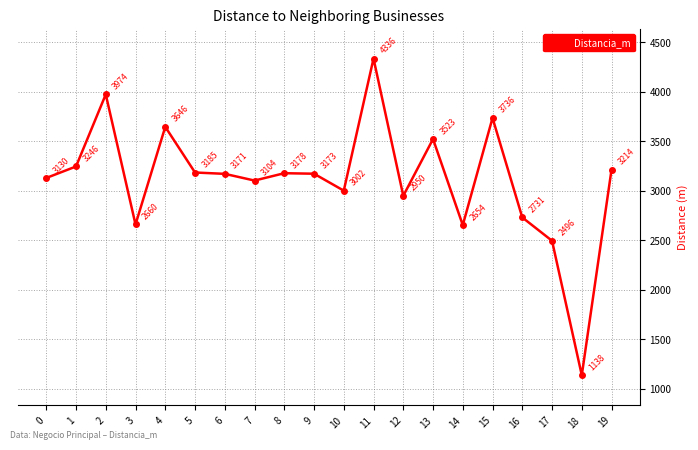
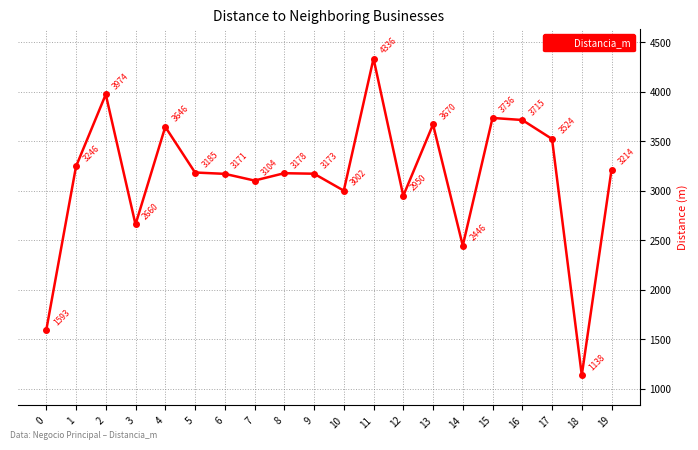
0: 3130 -> 1593
13: 3523 -> 3670
14: 2654 -> 2446
16: 2731 -> 3715
17: 2496 -> 3524
